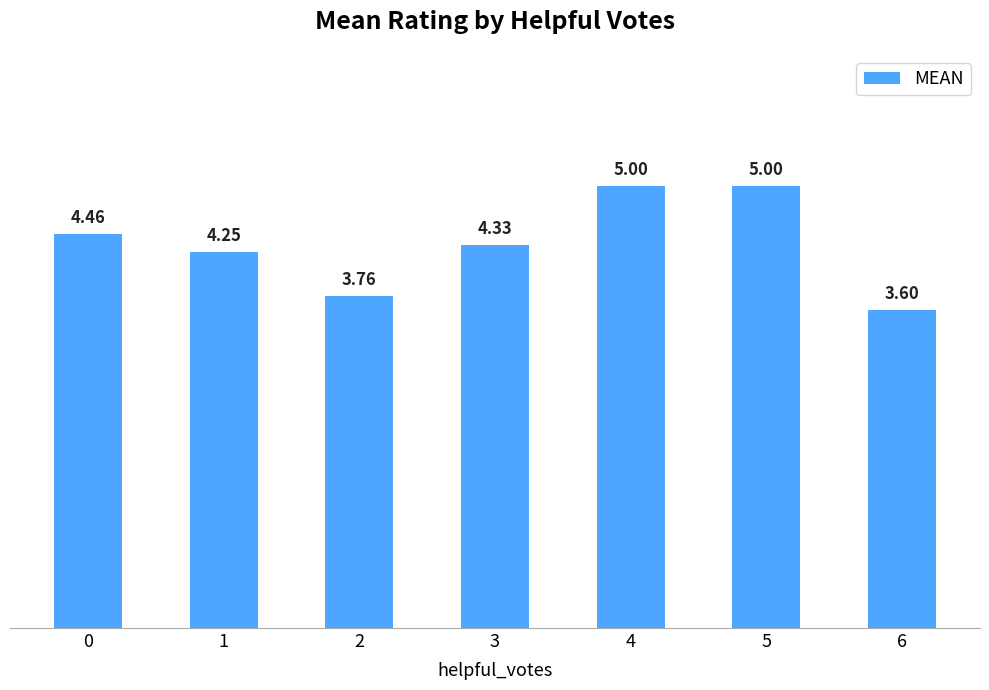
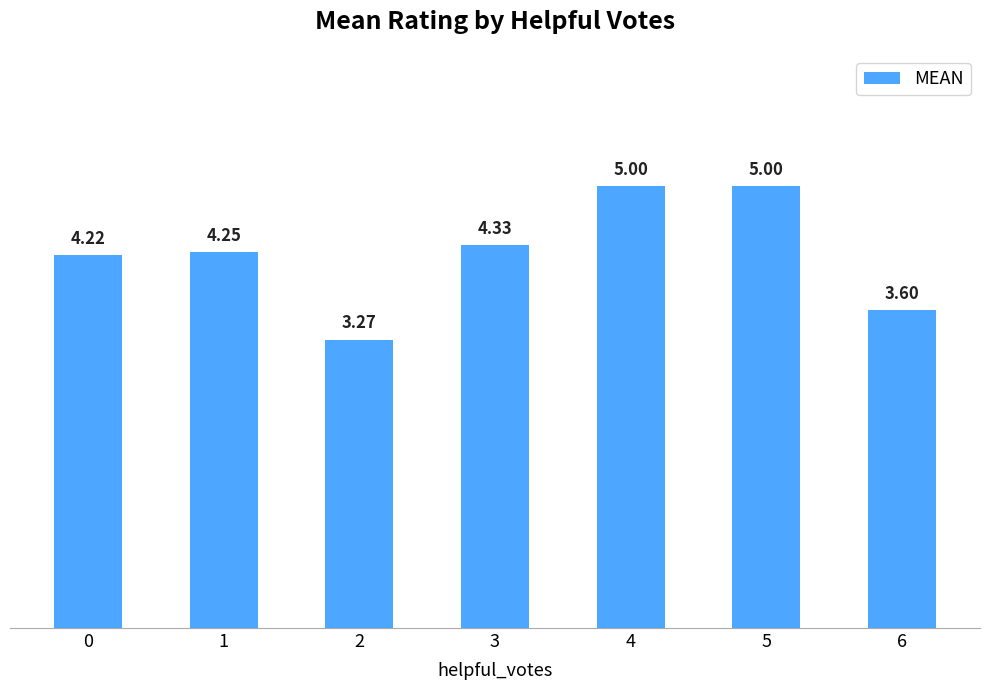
0: 4.46 -> 4.22
2: 3.76 -> 3.27
